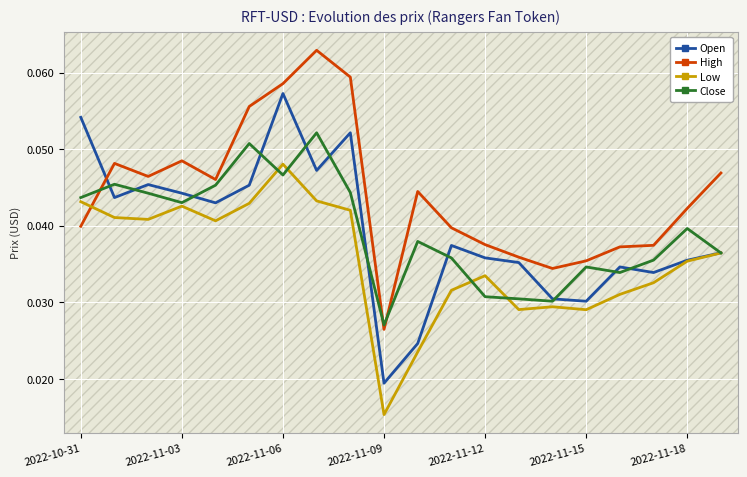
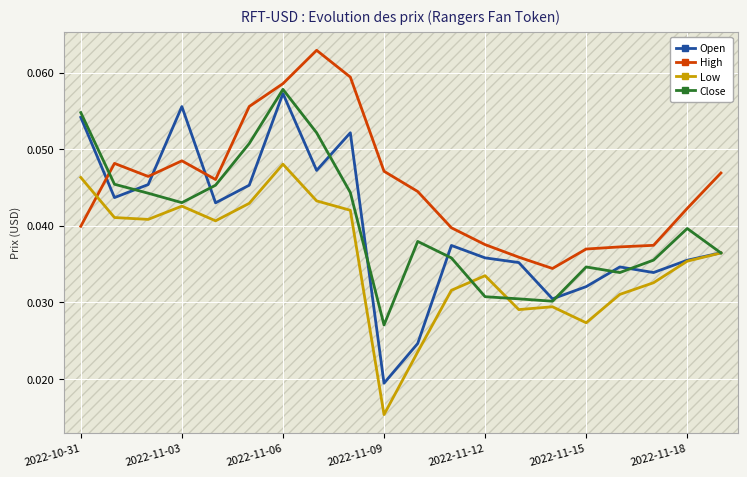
Low, 2022-10-31: 0.043 -> 0.046
Close, 2022-10-31: 0.044 -> 0.055
Open, 2022-11-03: 0.044 -> 0.056
Close, 2022-11-06: 0.047 -> 0.058
High, 2022-11-09: 0.026 -> 0.047
Open, 2022-11-15: 0.030 -> 0.032
High, 2022-11-15: 0.035 -> 0.037
Low, 2022-11-15: 0.029 -> 0.027
